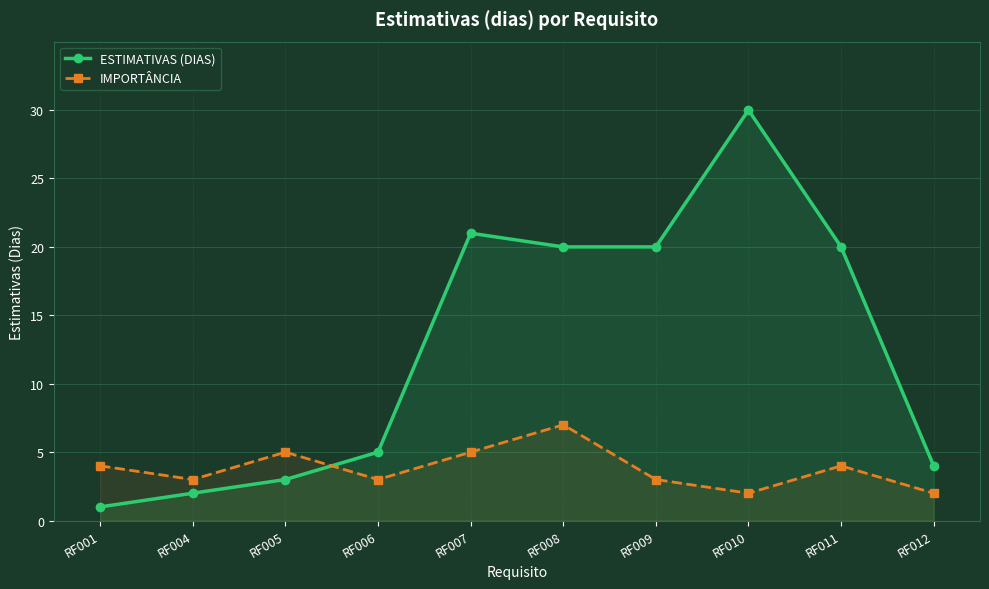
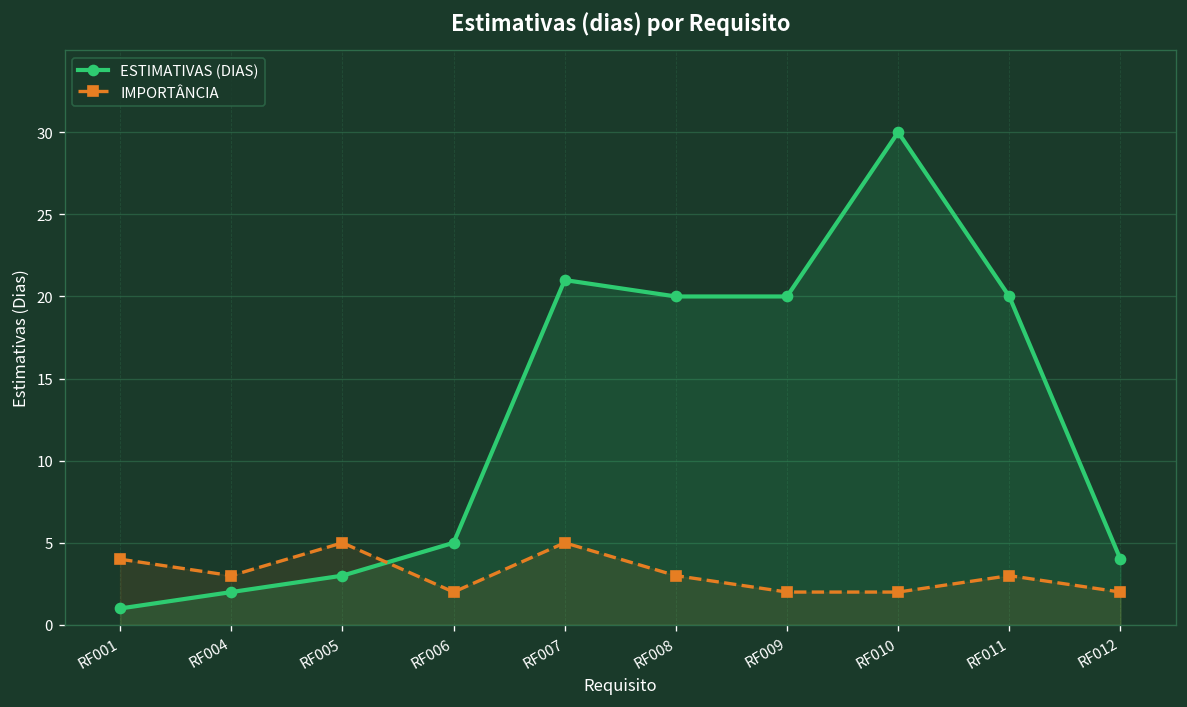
IMPORTÂNCIA, RF006: 3 -> 2
IMPORTÂNCIA, RF008: 7 -> 3
IMPORTÂNCIA, RF009: 3 -> 2
IMPORTÂNCIA, RF011: 4 -> 3
